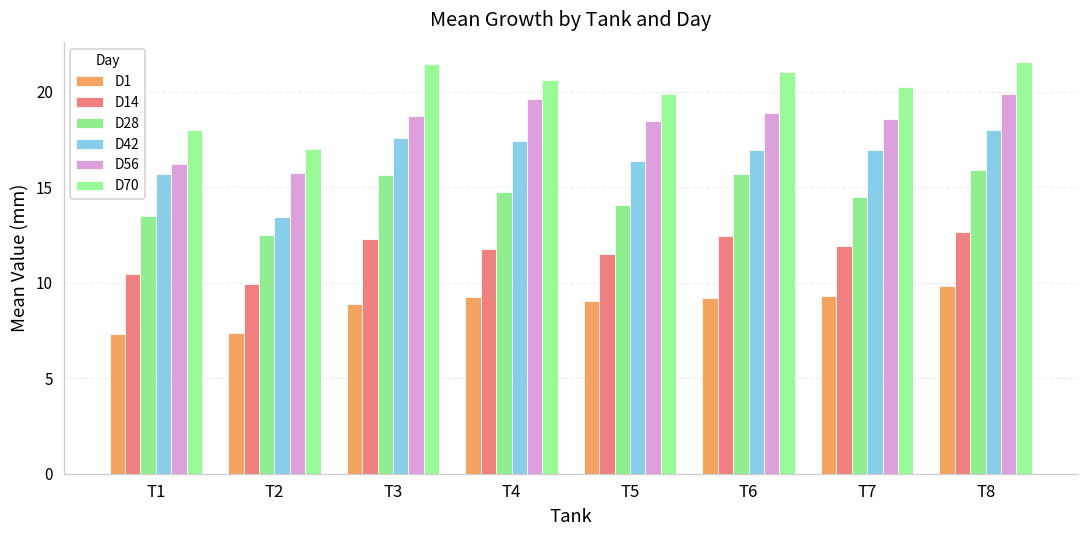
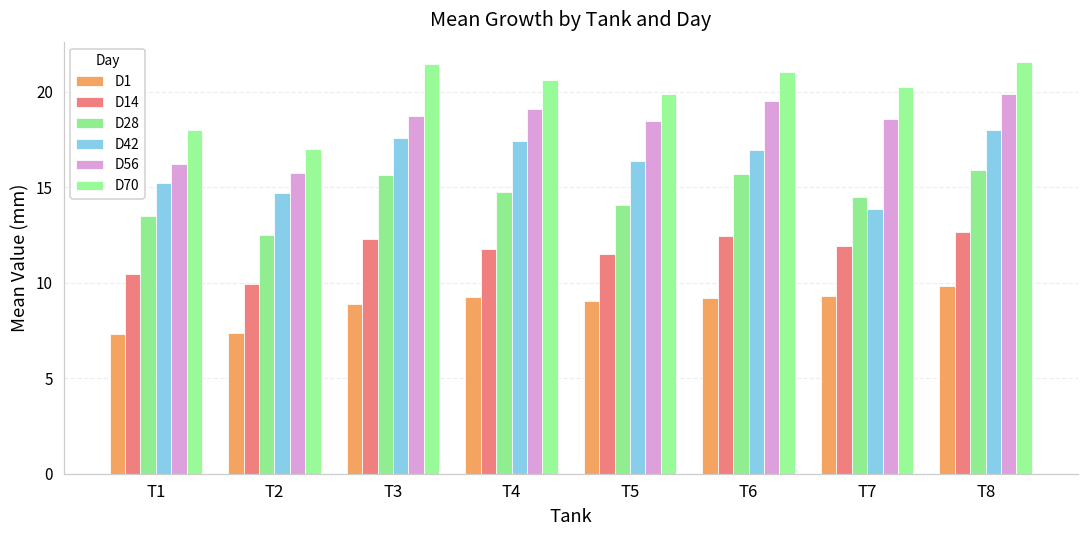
D42, T1: 15.7 -> 15.2
D42, T2: 13.4 -> 14.7
D56, T4: 19.6 -> 19.1
D56, T6: 18.9 -> 19.5
D42, T7: 17.0 -> 13.8
